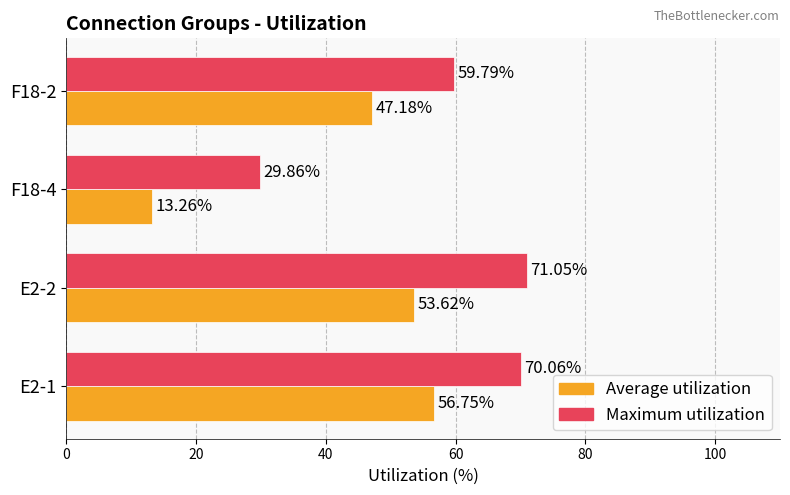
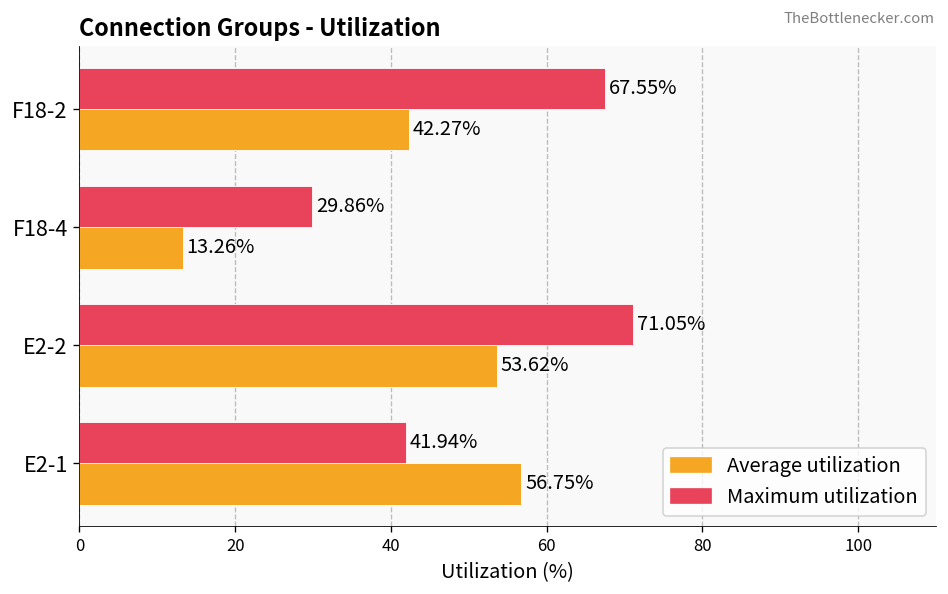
Maximum utilization, F18-2: 59.79% -> 67.55%
Average utilization, F18-2: 47.18% -> 42.27%
Maximum utilization, E2-1: 70.06% -> 41.94%
